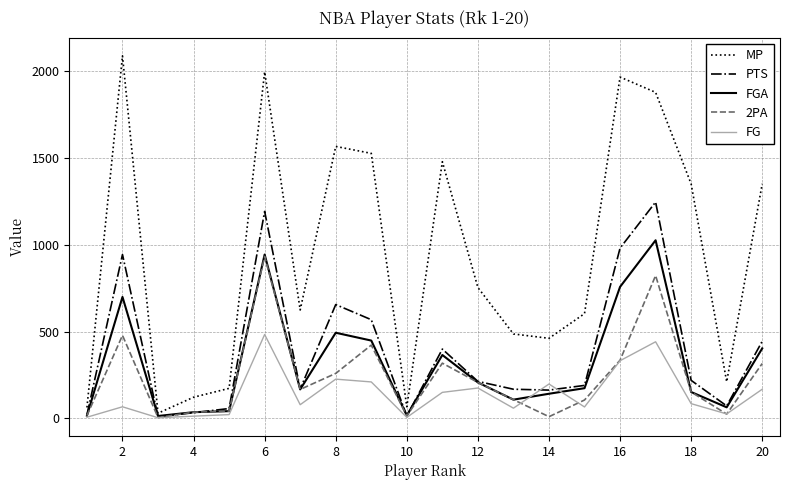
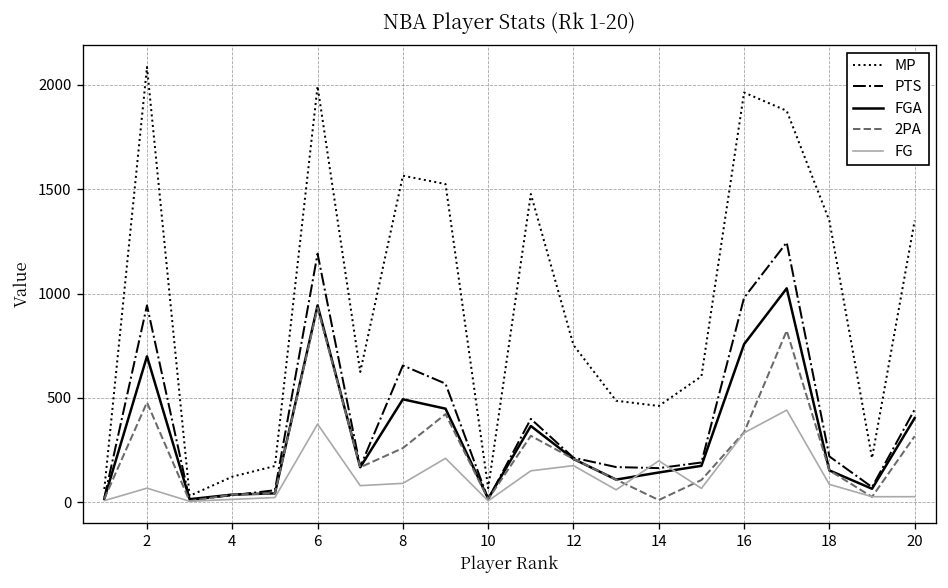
FG, 6: 480 -> 370
FG, 8: 230 -> 90
FG, 20: 170 -> 30
